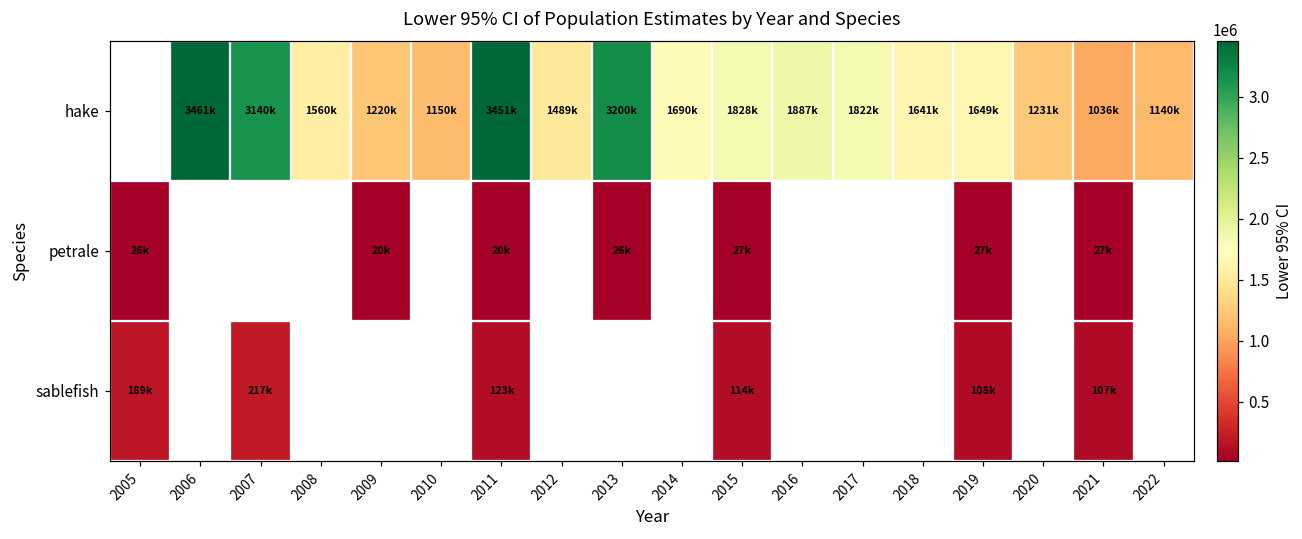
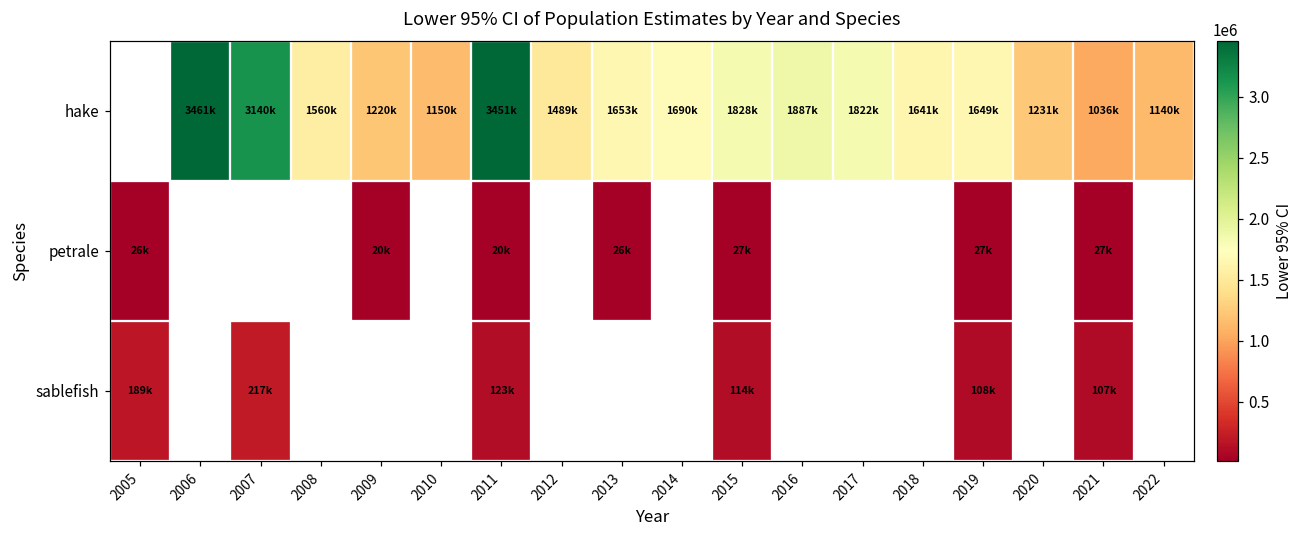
hake, 2013: 3200k -> 1653k
